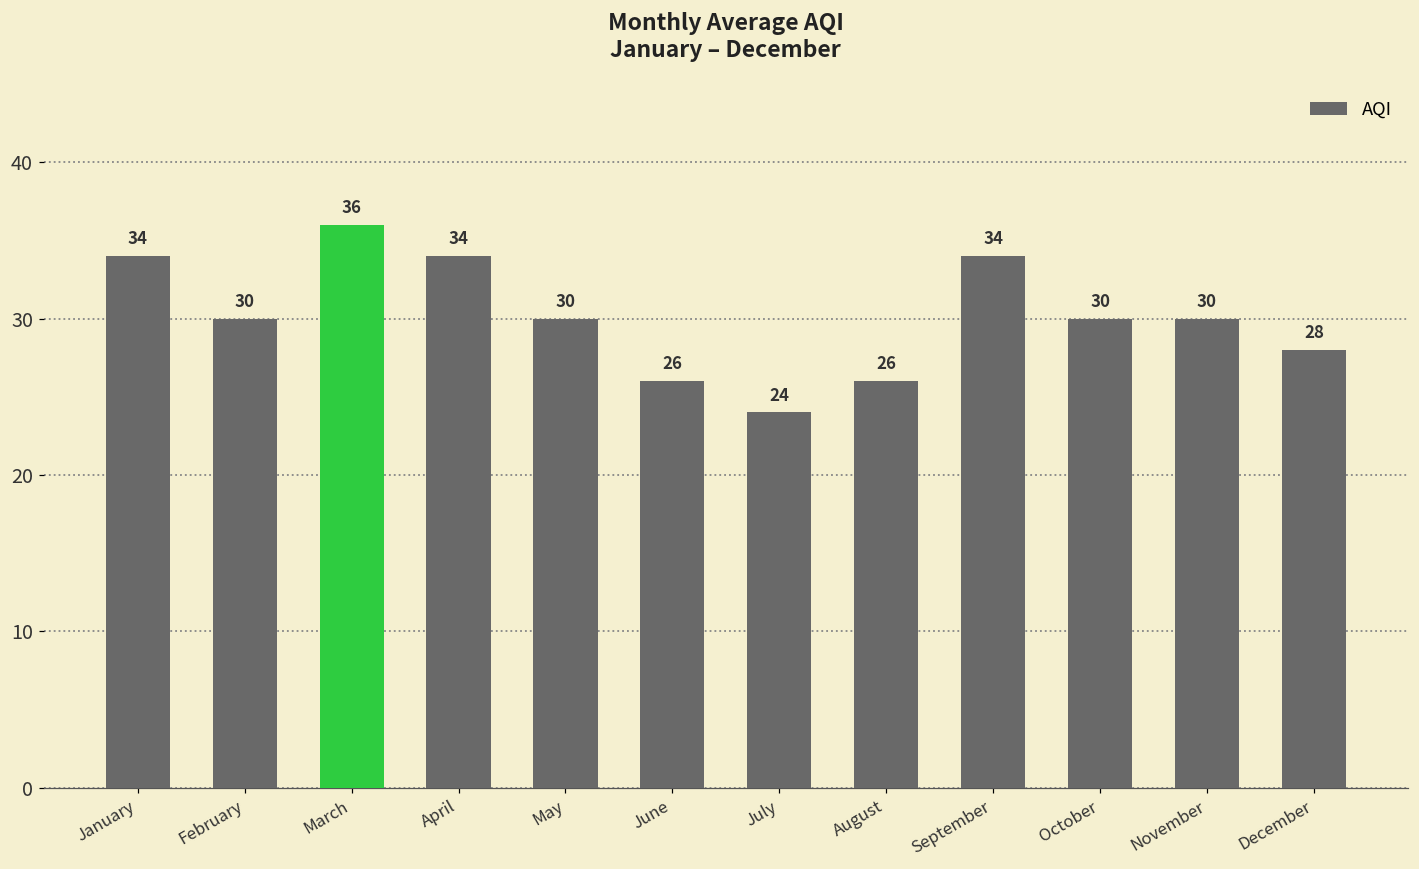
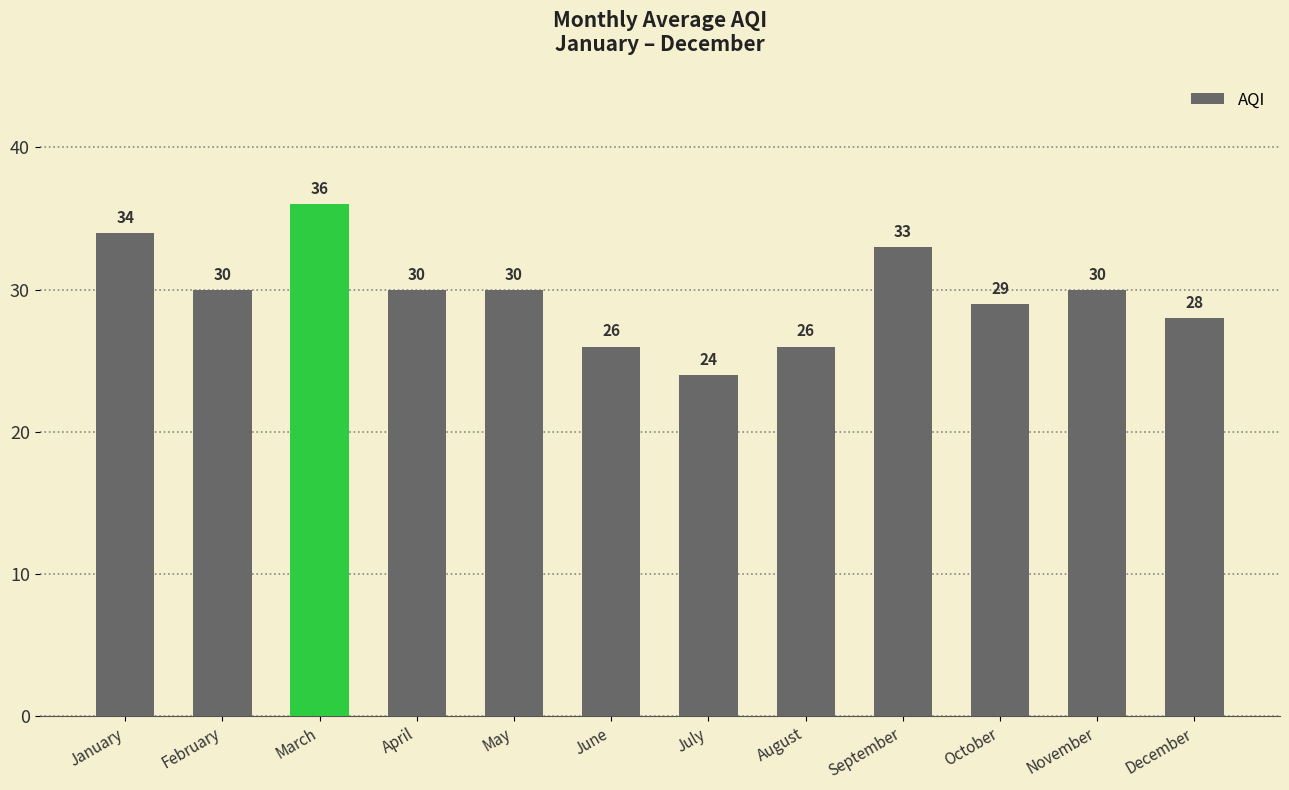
April: 34 -> 30
September: 34 -> 33
October: 30 -> 29
